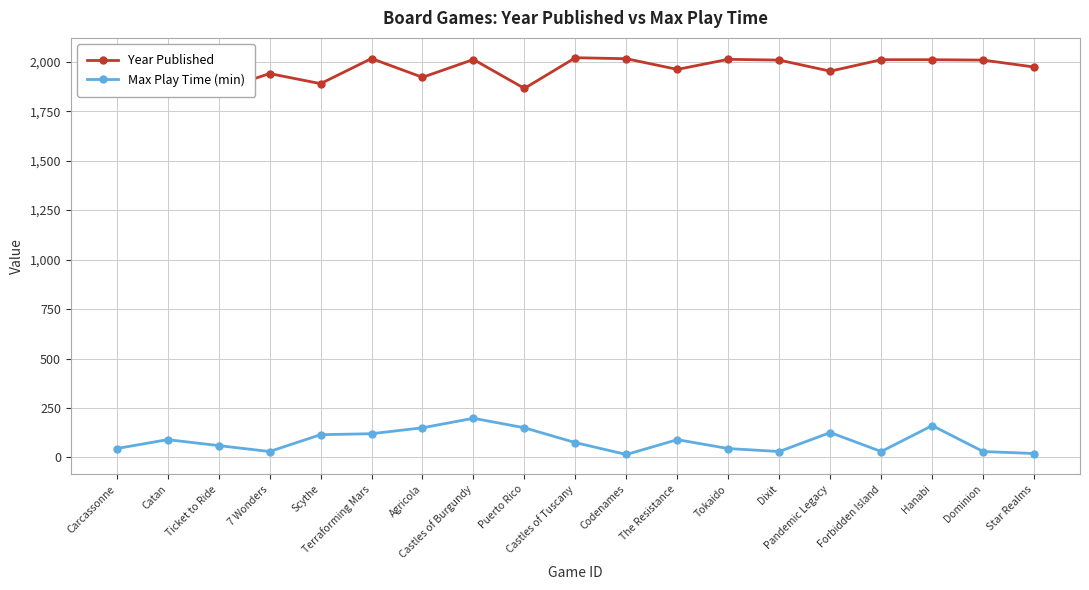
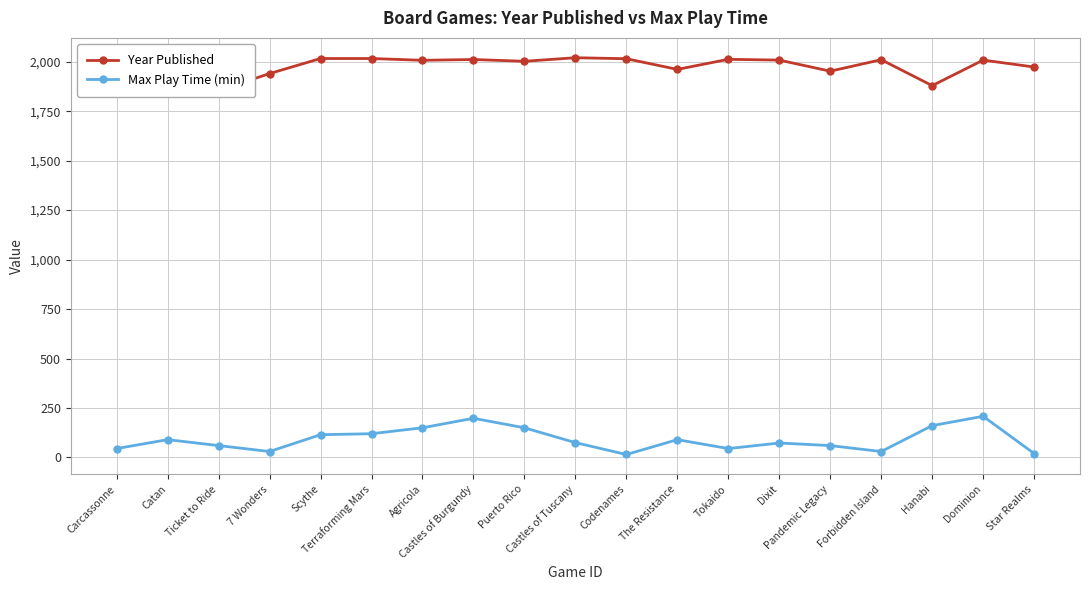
Year Published, Scythe: 1,890 -> 2,020
Year Published, Agricola: 1,920 -> 2,010
Year Published, Puerto Rico: 1,870 -> 2,000
Max Play Time (min), Dixit: 30 -> 70
Max Play Time (min), Pandemic Legacy: 130 -> 60
Year Published, Hanabi: 2,010 -> 1,880
Max Play Time (min), Dominion: 30 -> 210
